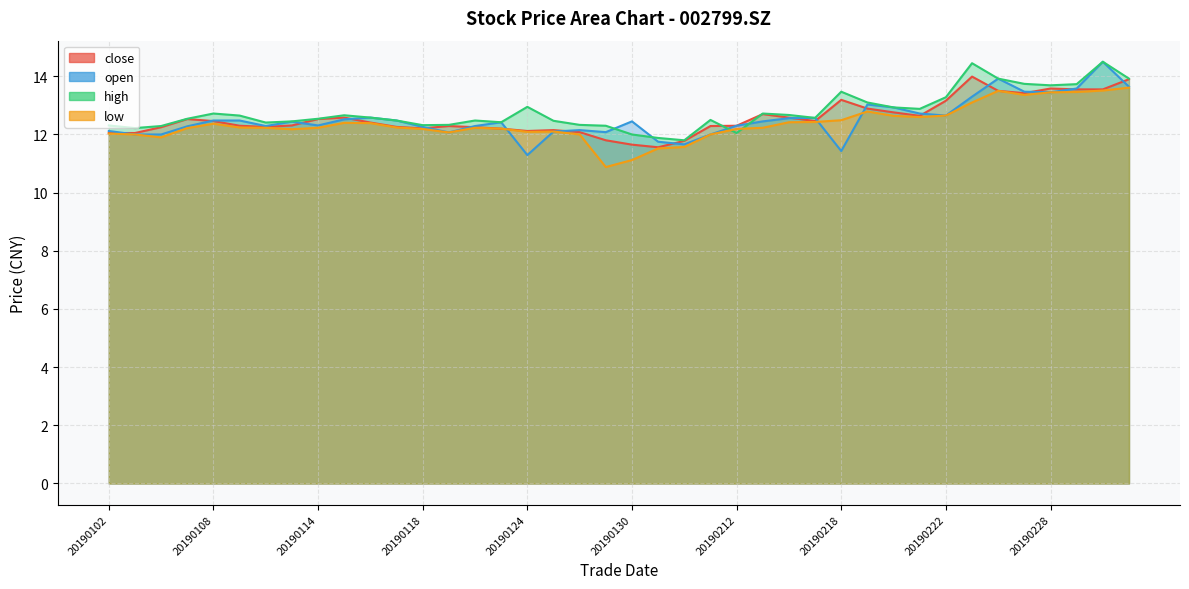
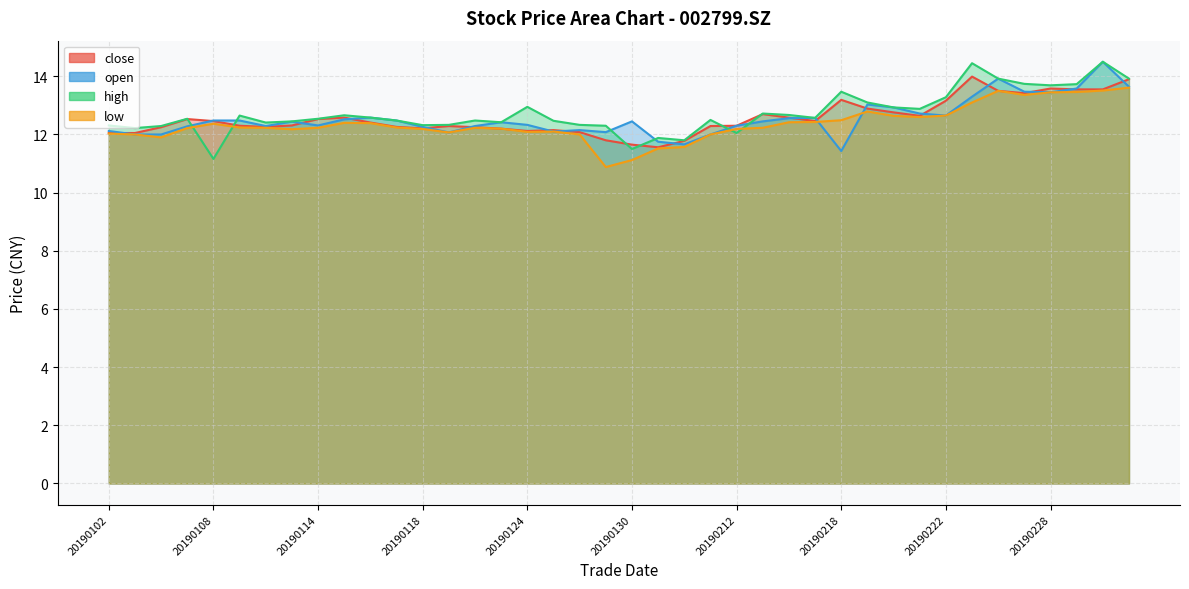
high, 20190108: 12.7 -> 11.2
open, 20190124: 11.3 -> 12.3
high, 20190130: 12.0 -> 11.5
